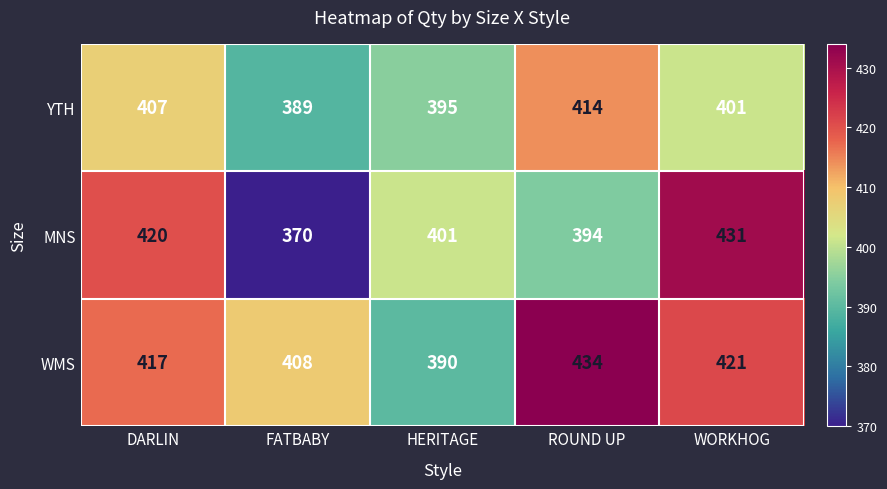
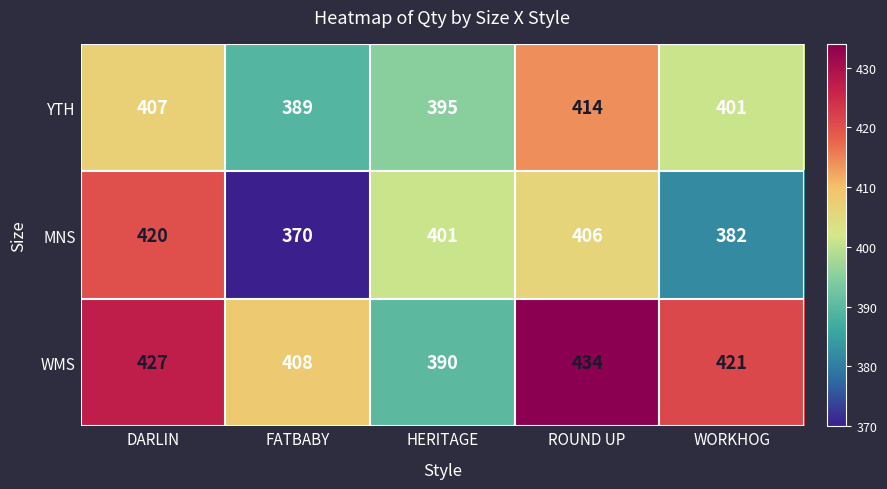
MNS, ROUND UP: 394 -> 406
MNS, WORKHOG: 431 -> 382
WMS, DARLIN: 417 -> 427
